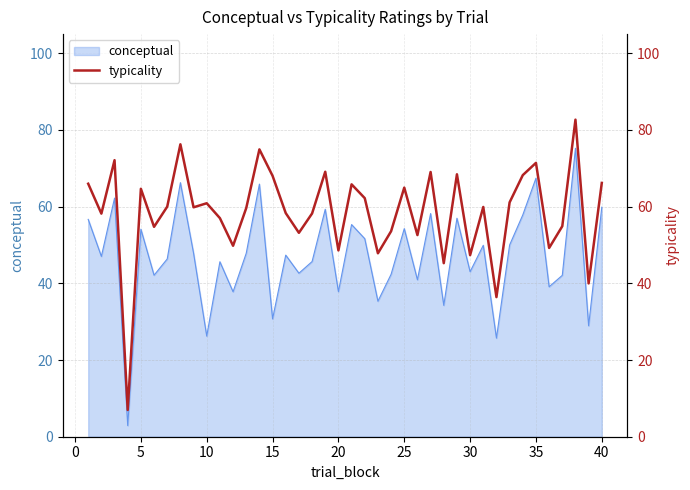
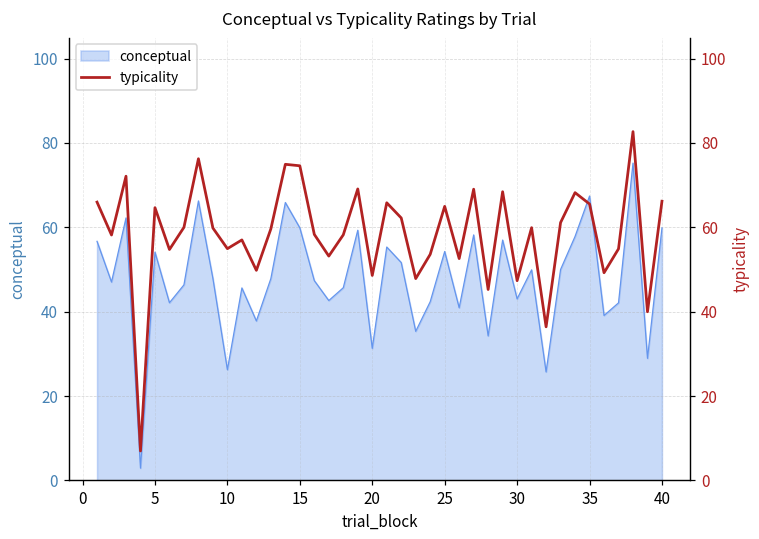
conceptual, 15: 31 -> 60
conceptual, 20: 38 -> 31
typicality, 10: 61 -> 55
typicality, 15: 68 -> 75
typicality, 35: 71 -> 66
